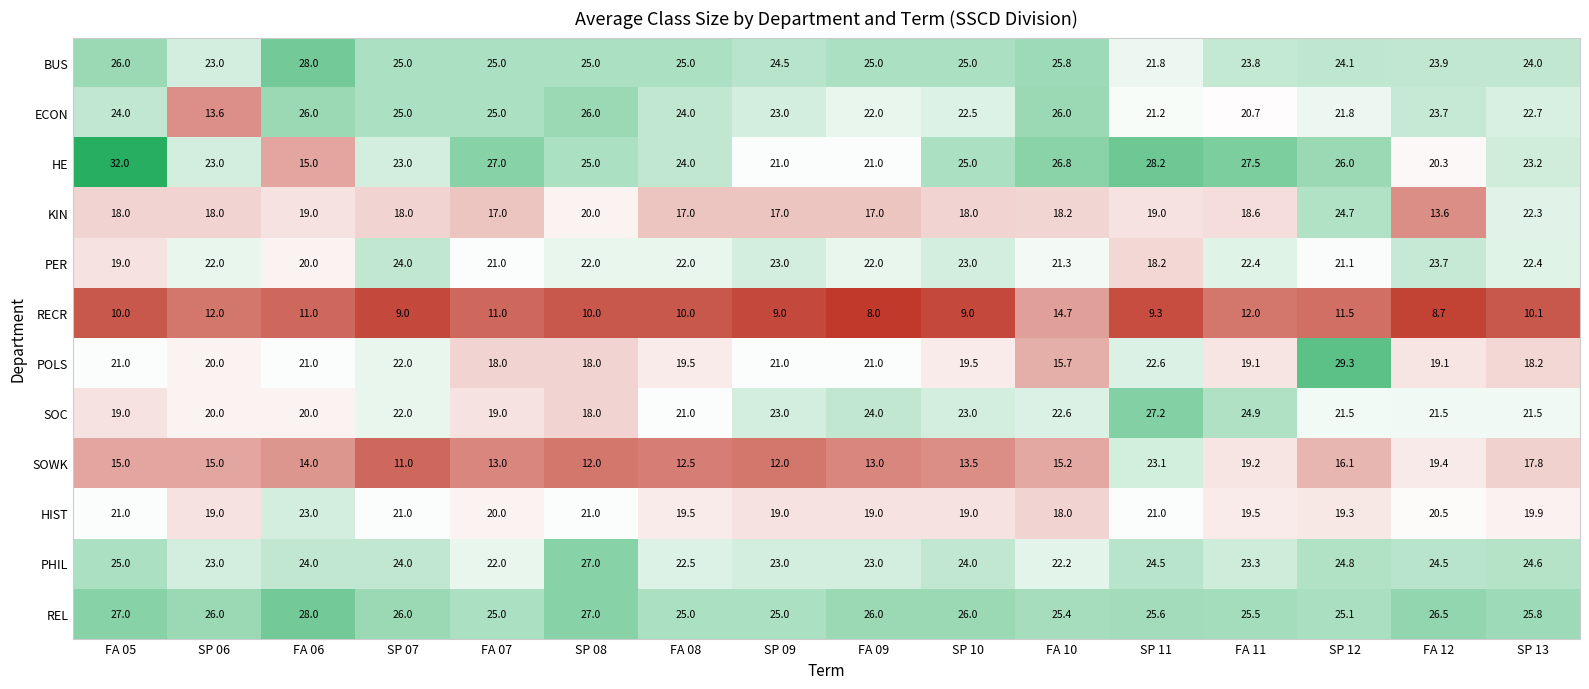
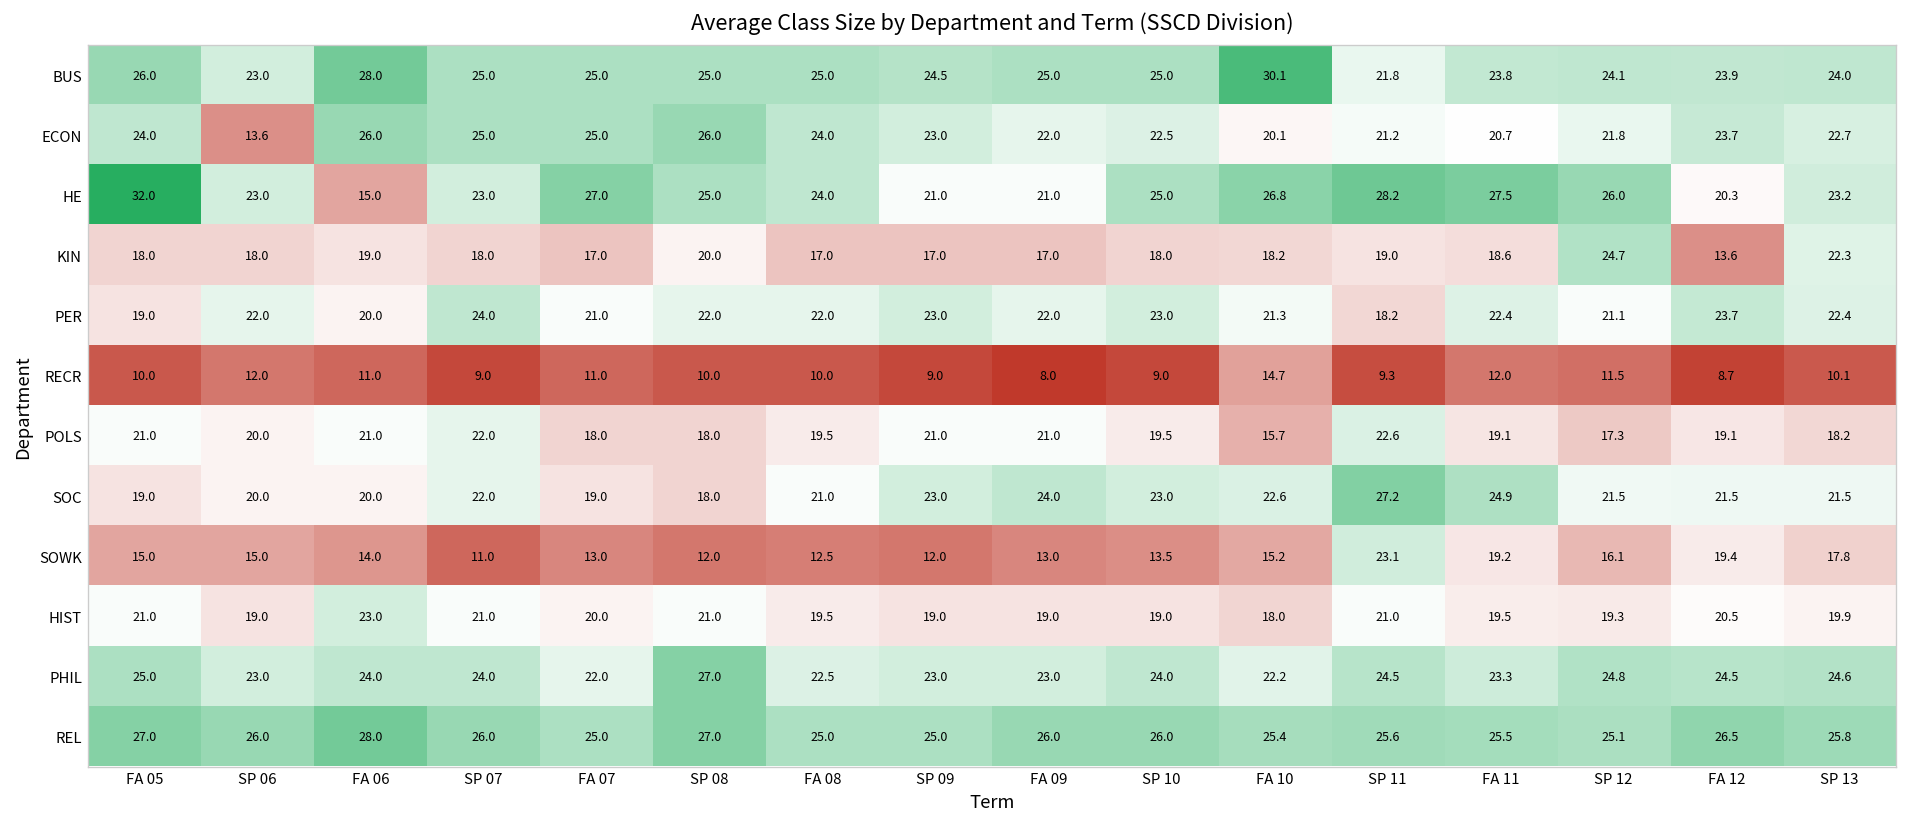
BUS, FA 10: 25.8 -> 30.1
ECON, FA 10: 26.0 -> 20.1
POLS, SP 12: 29.3 -> 17.3
